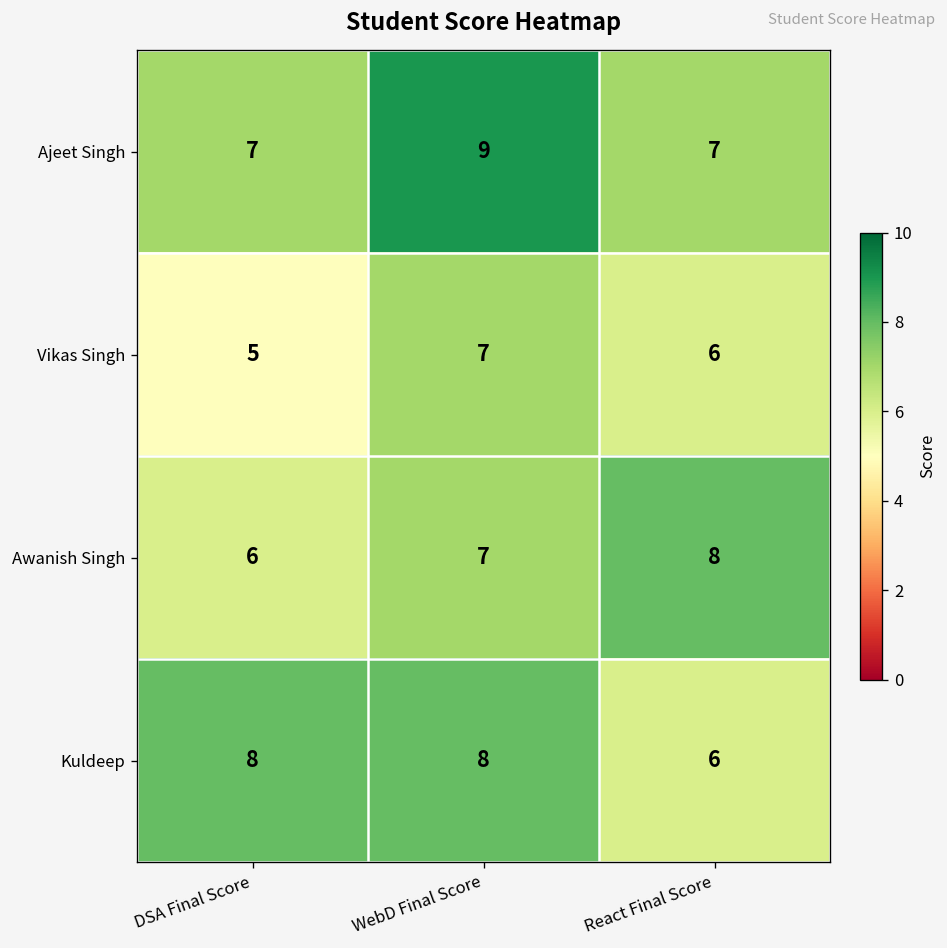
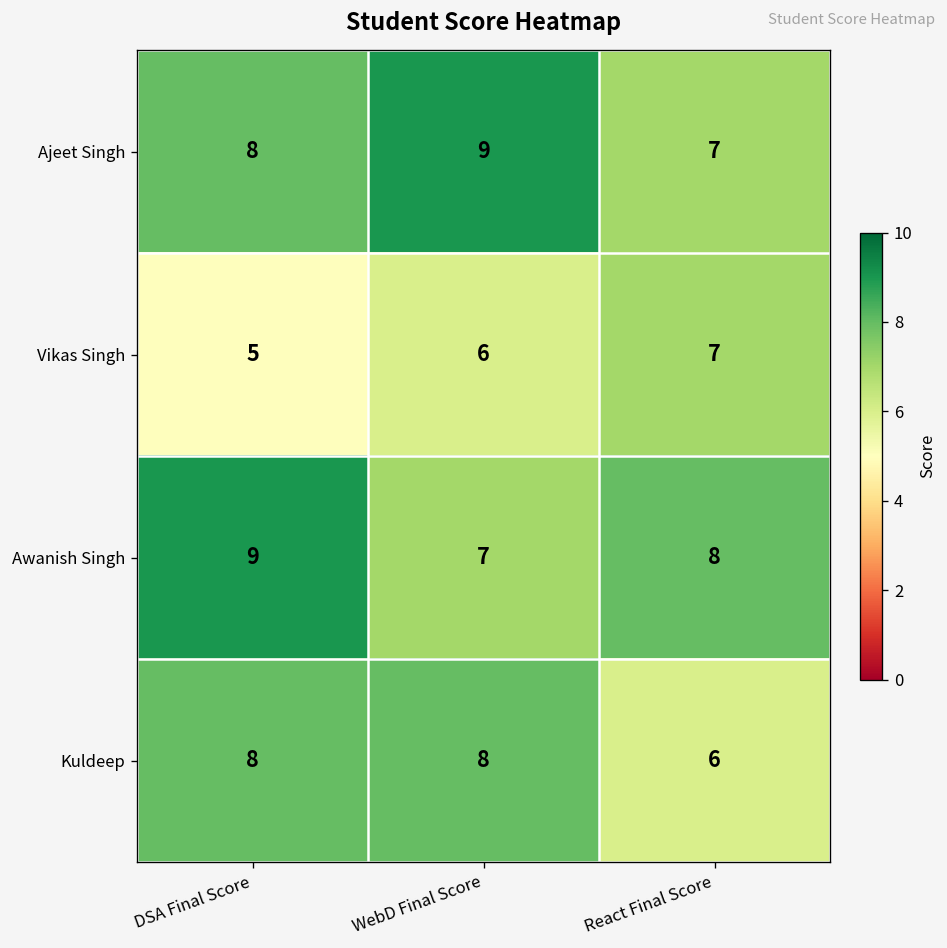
Ajeet Singh, DSA Final Score: 7 -> 8
Vikas Singh, WebD Final Score: 7 -> 6
Vikas Singh, React Final Score: 6 -> 7
Awanish Singh, DSA Final Score: 6 -> 9
